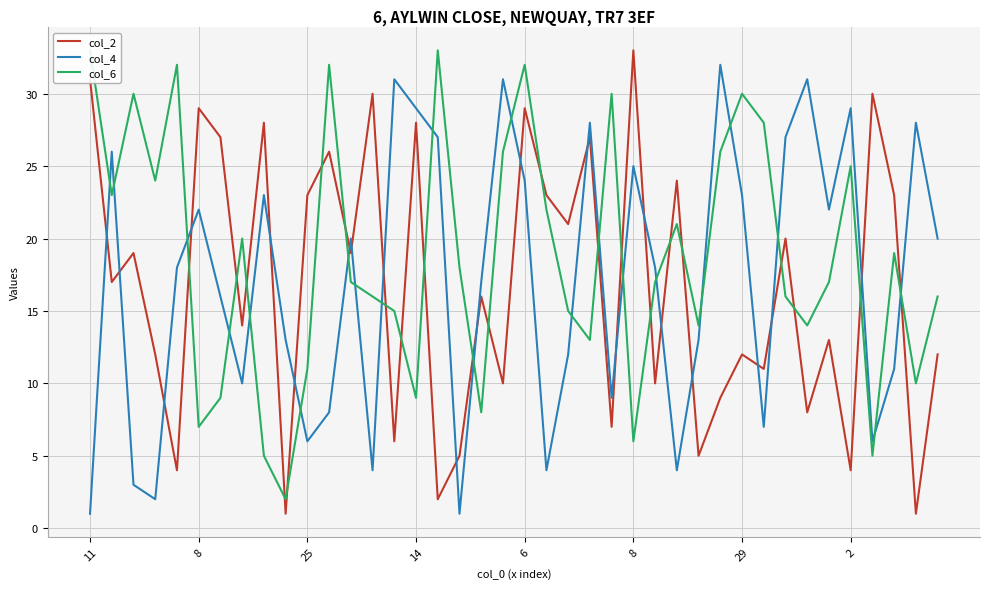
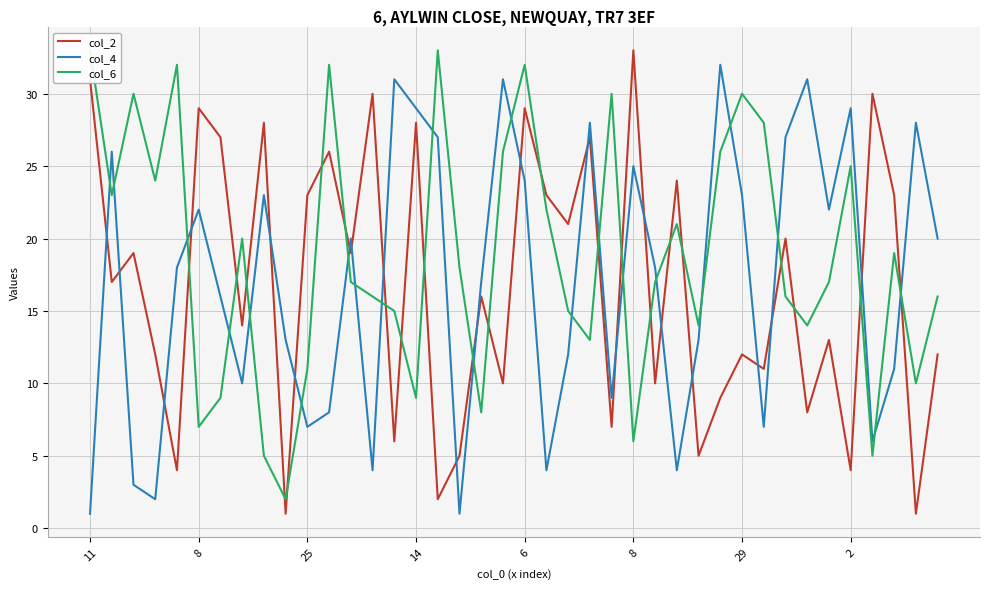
col_4, 25: 6 -> 7
